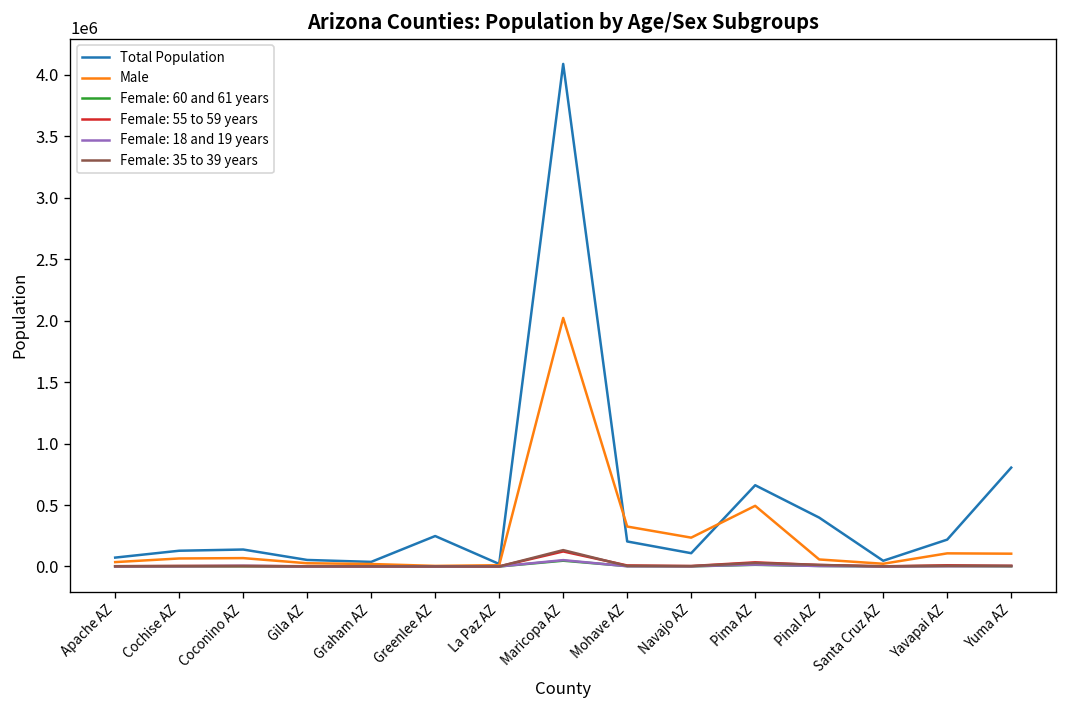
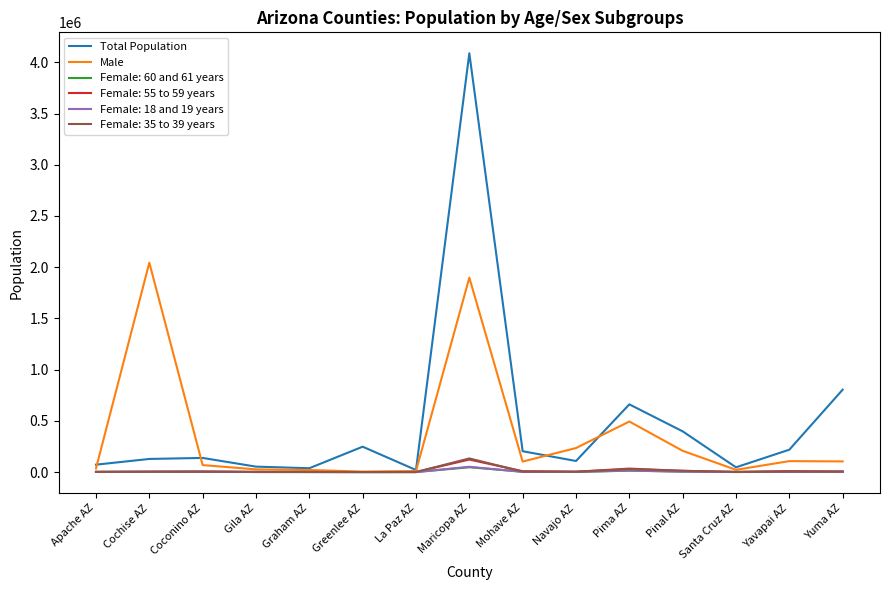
Male, Cochise AZ: 70000 -> 2040000
Male, Maricopa AZ: 2020000 -> 1900000
Male, Mohave AZ: 330000 -> 100000
Male, Pinal AZ: 60000 -> 210000
